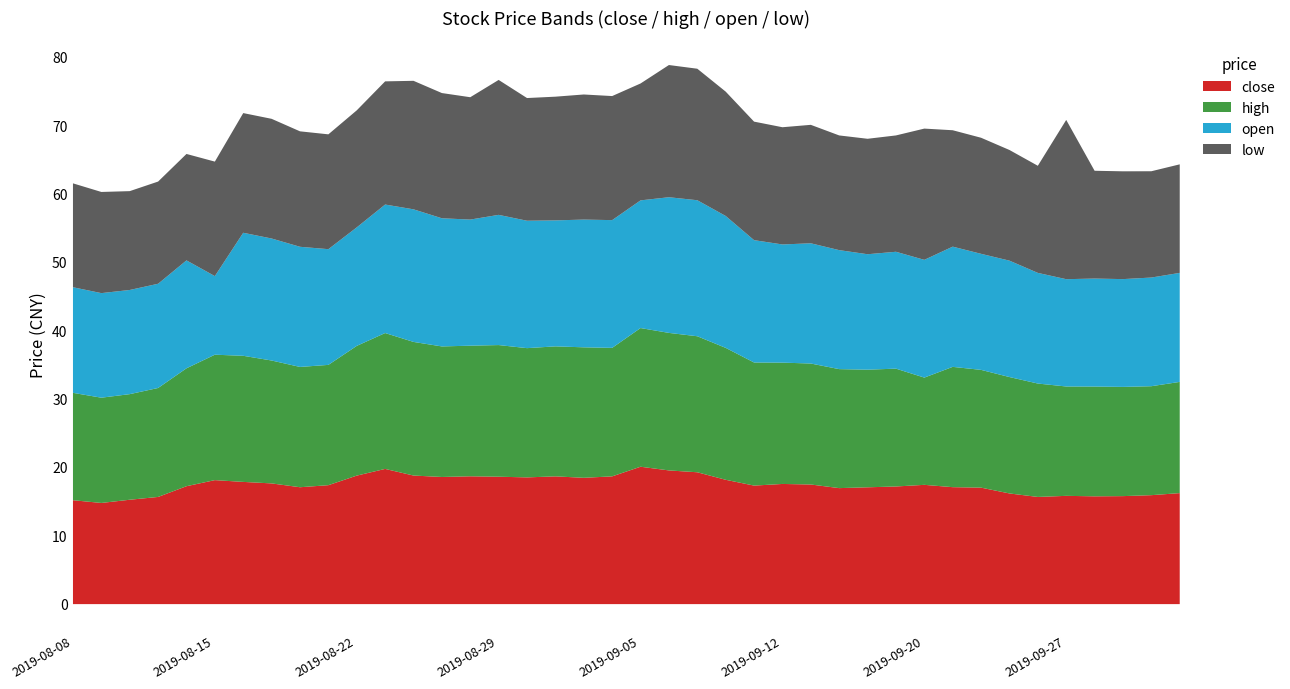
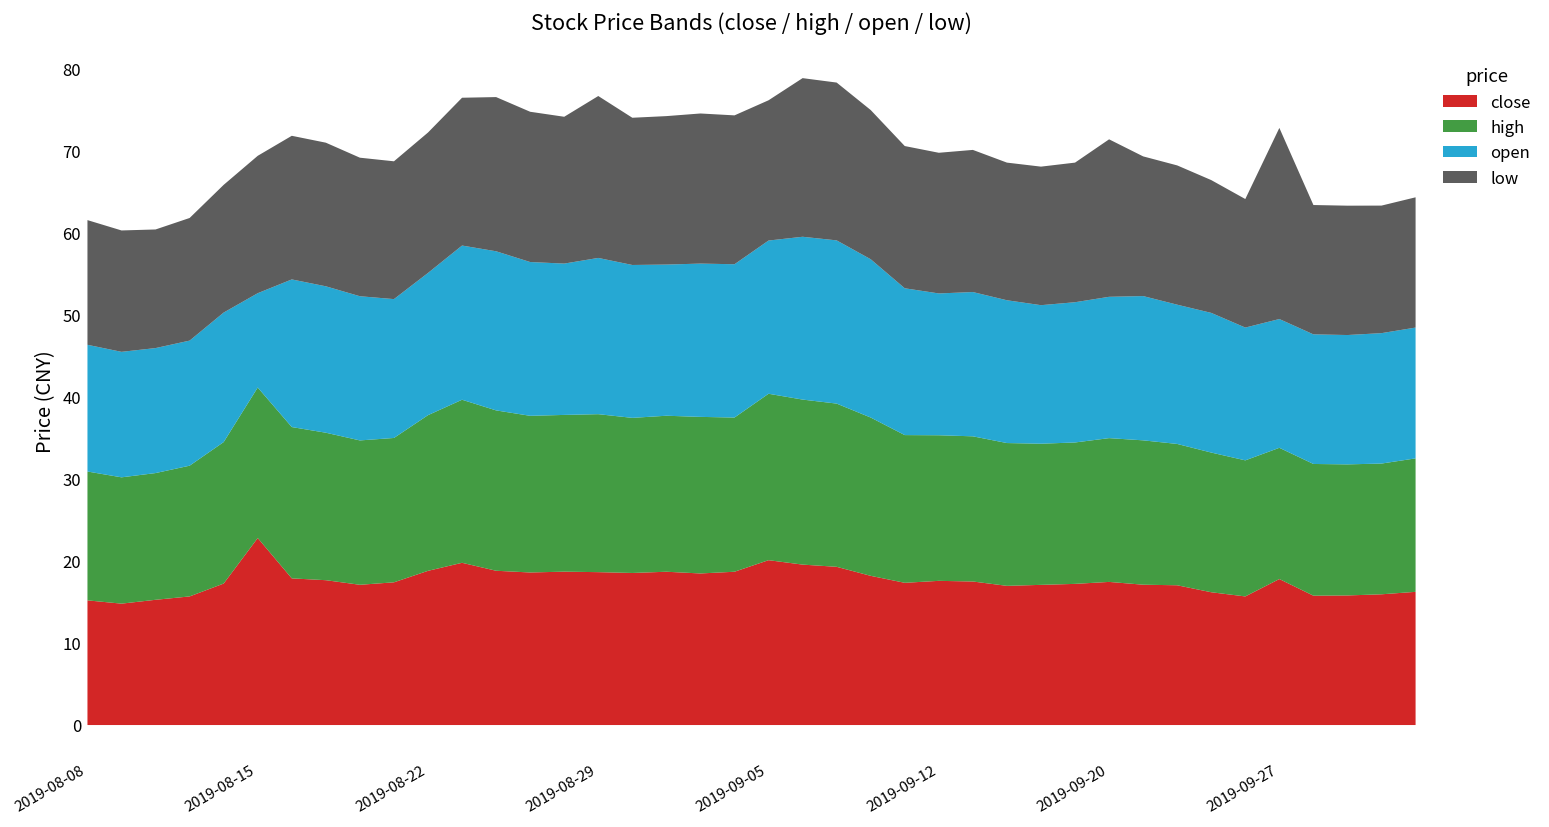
close, 2019-08-15: 18 -> 23
high, 2019-09-20: 16 -> 18
close, 2019-09-27: 16 -> 18
